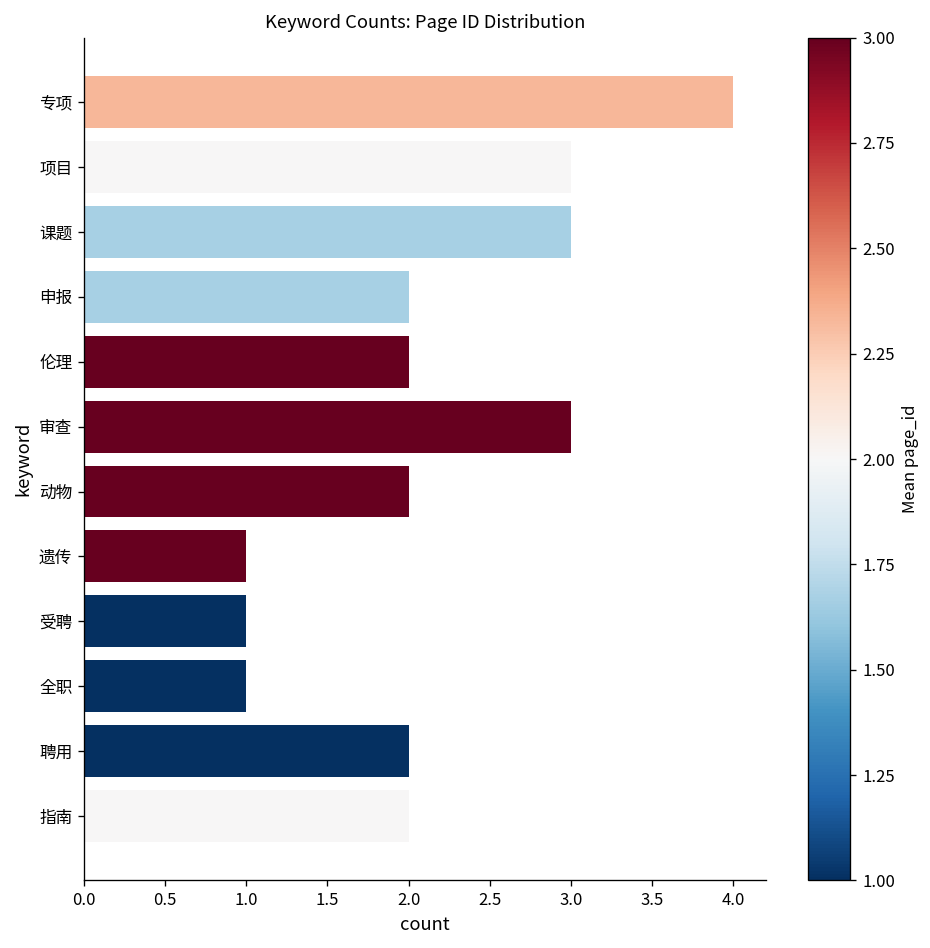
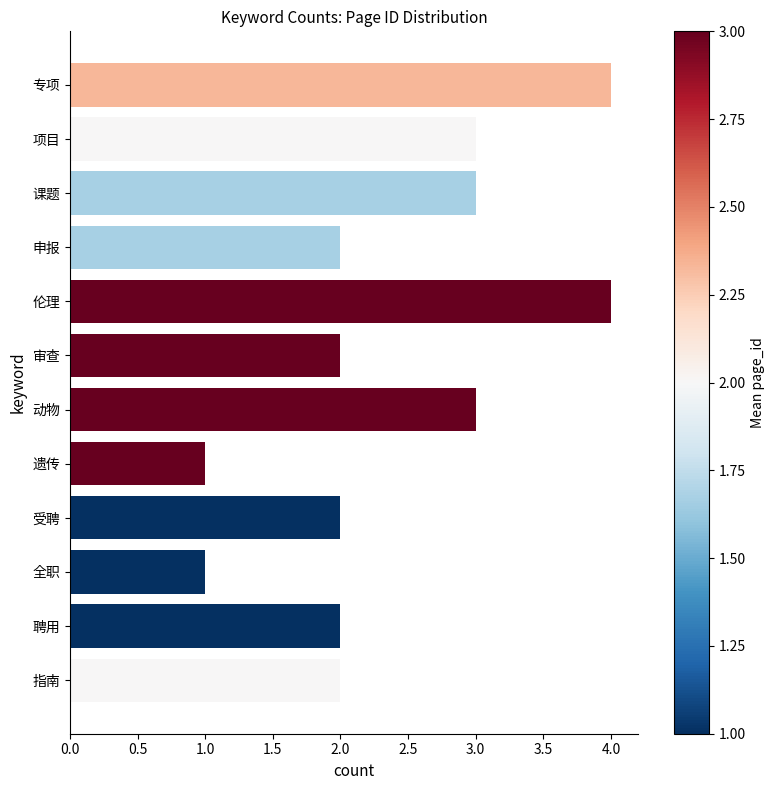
伦理: 2 -> 4
审查: 3 -> 2
动物: 2 -> 3
受聘: 1 -> 2
